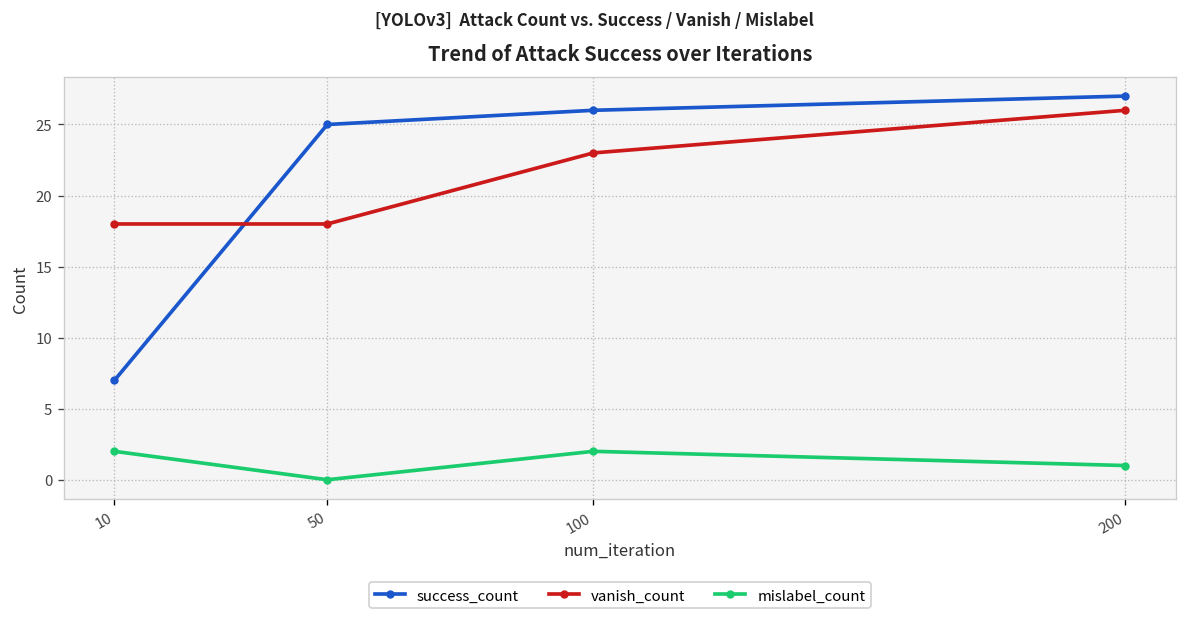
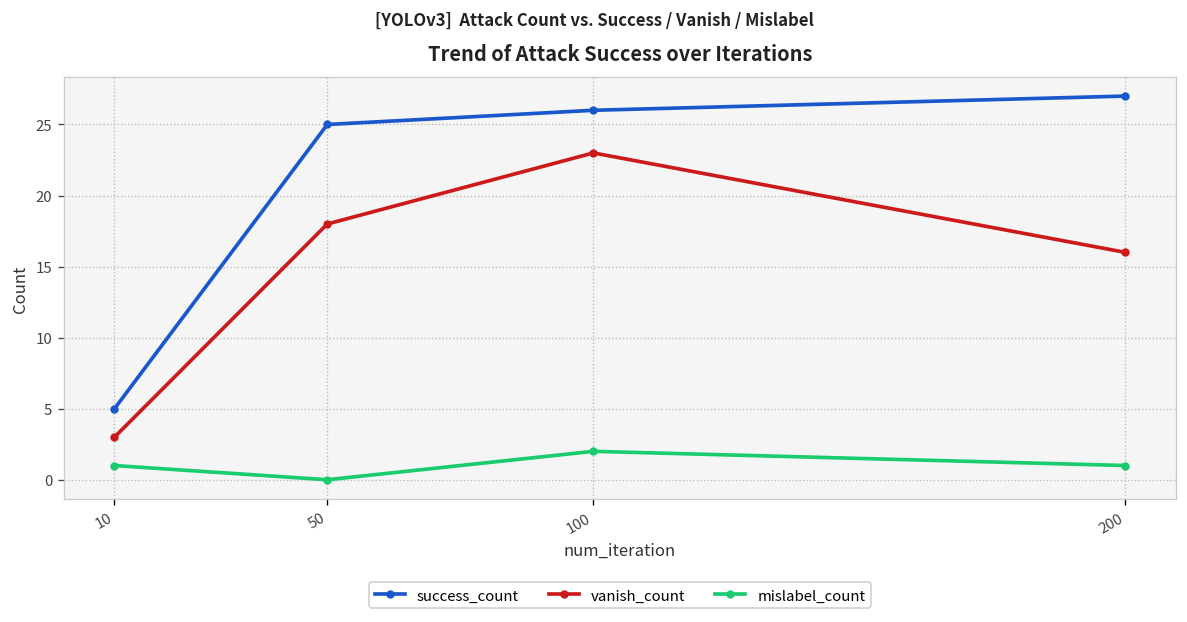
success_count, 10: 7 -> 5
vanish_count, 10: 18 -> 3
mislabel_count, 10: 2 -> 1
vanish_count, 200: 26 -> 16
